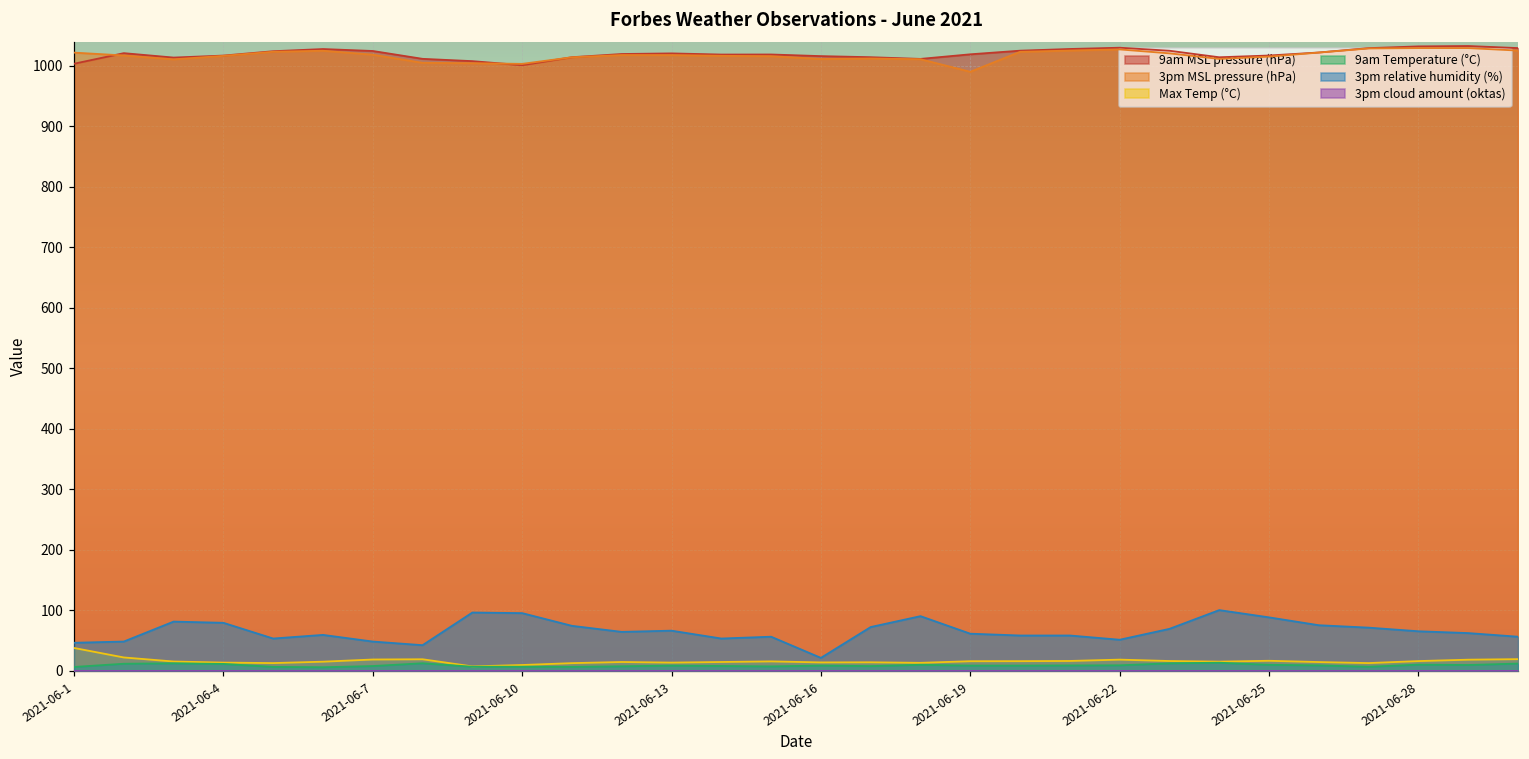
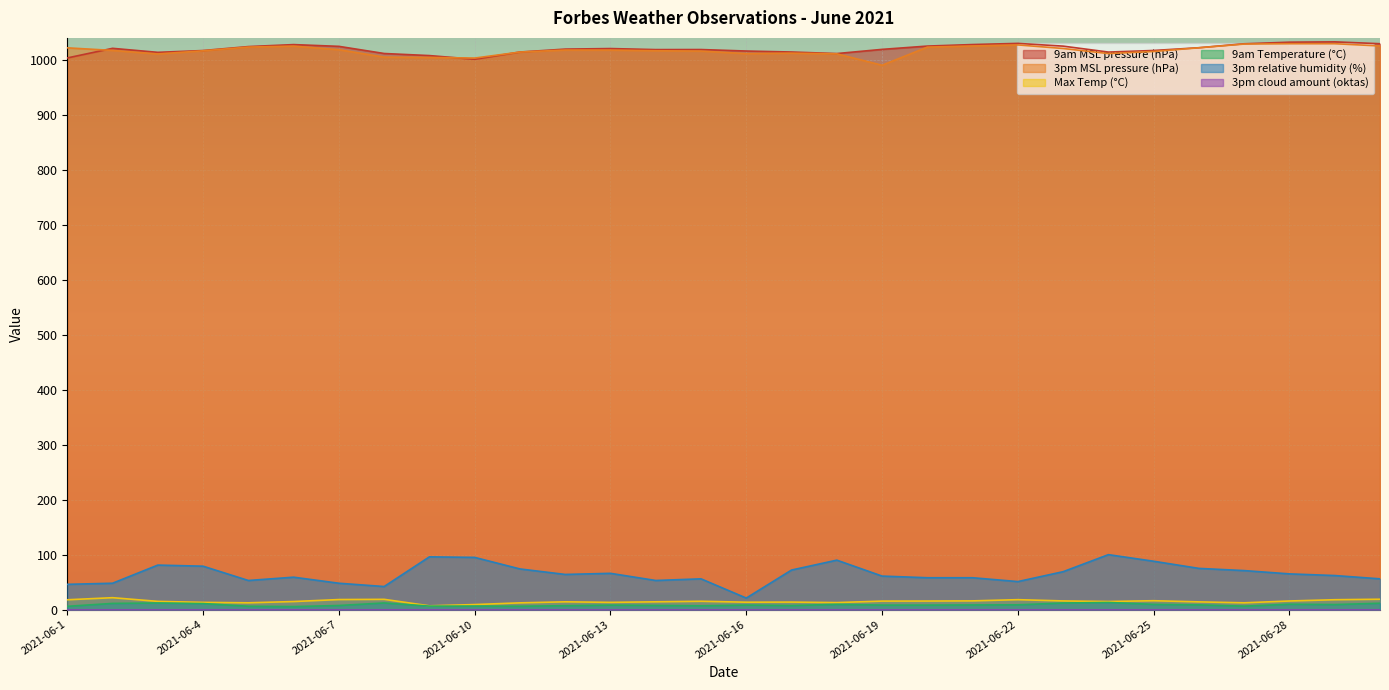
Max Temp (°C), 2021-06-1: 40 -> 20
